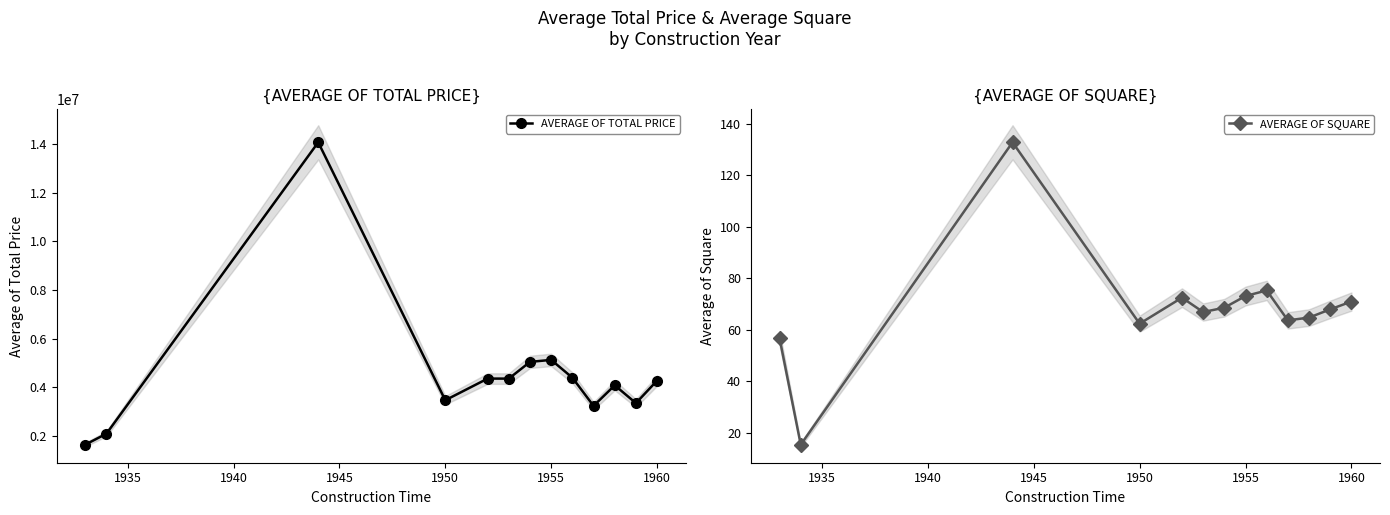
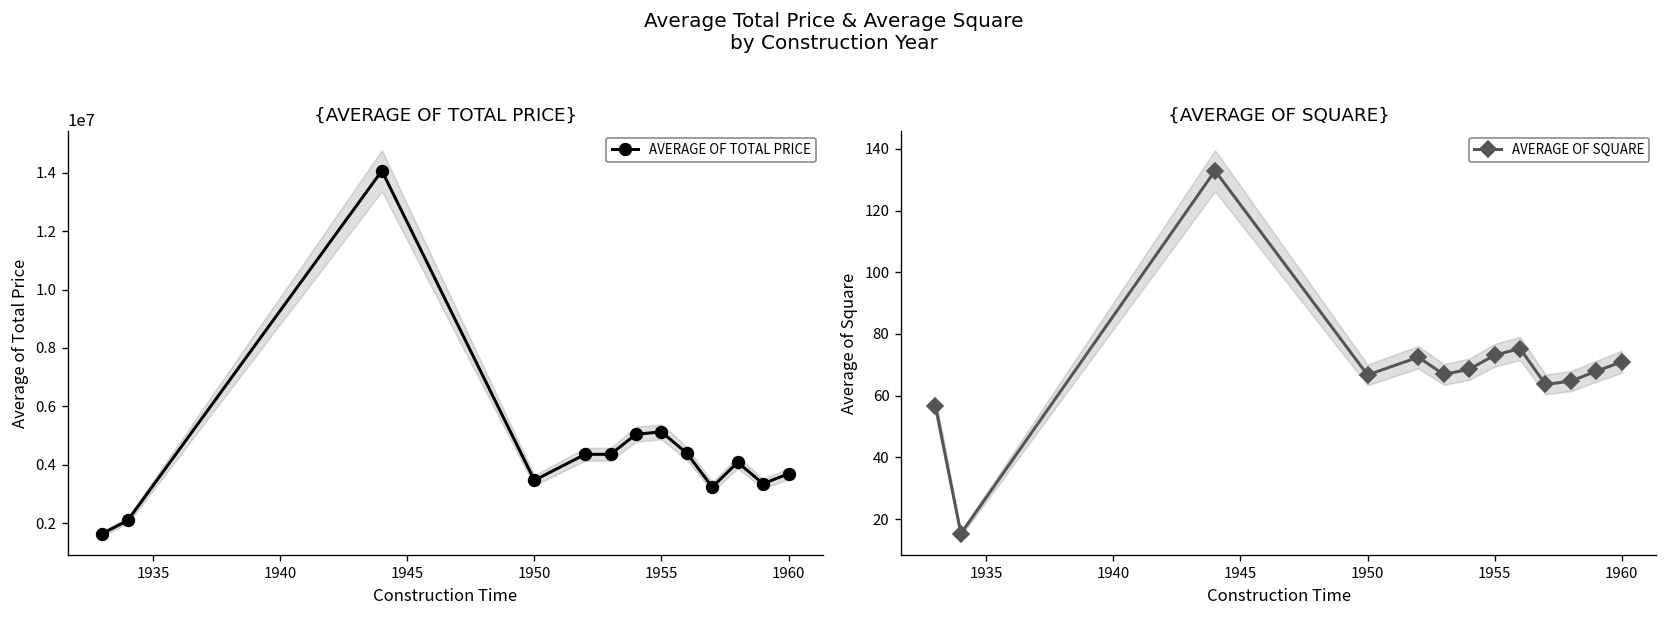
{AVERAGE OF TOTAL PRICE}, AVERAGE OF TOTAL PRICE, 1960: 4300000 -> 3700000
{AVERAGE OF SQUARE}, AVERAGE OF SQUARE, 1950: 62 -> 67
